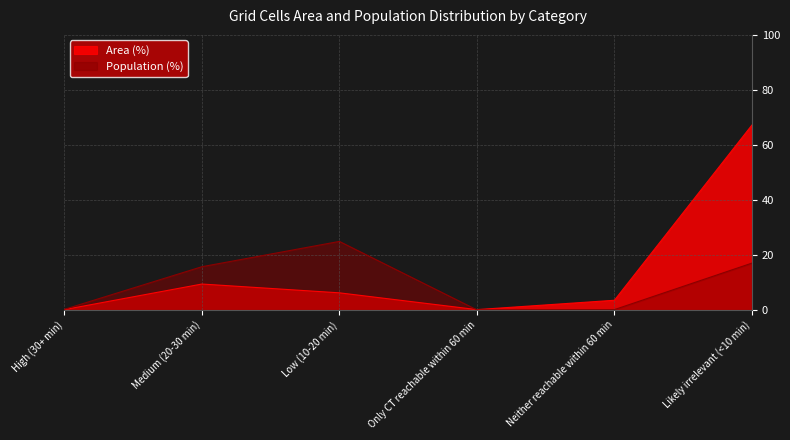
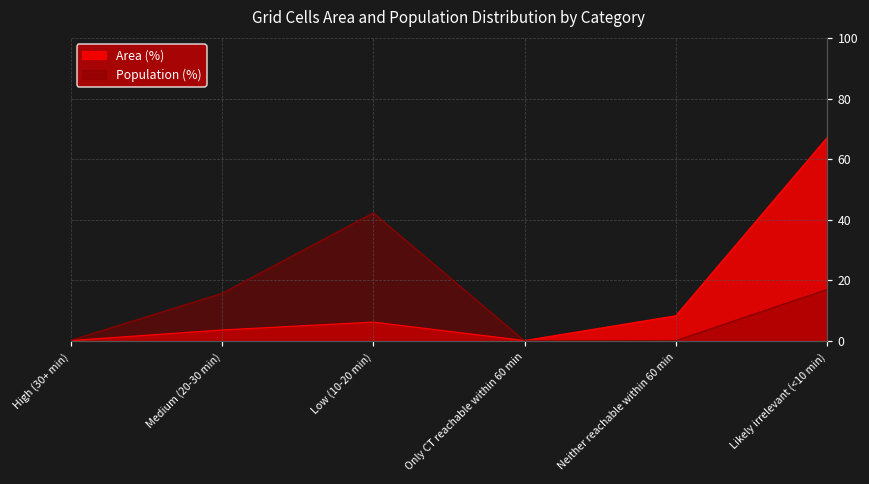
Area (%), Medium (20-30 min): 9 -> 4
Population (%), Low (10-20 min): 25 -> 42
Area (%), Neither reachable within 60 min: 4 -> 8
